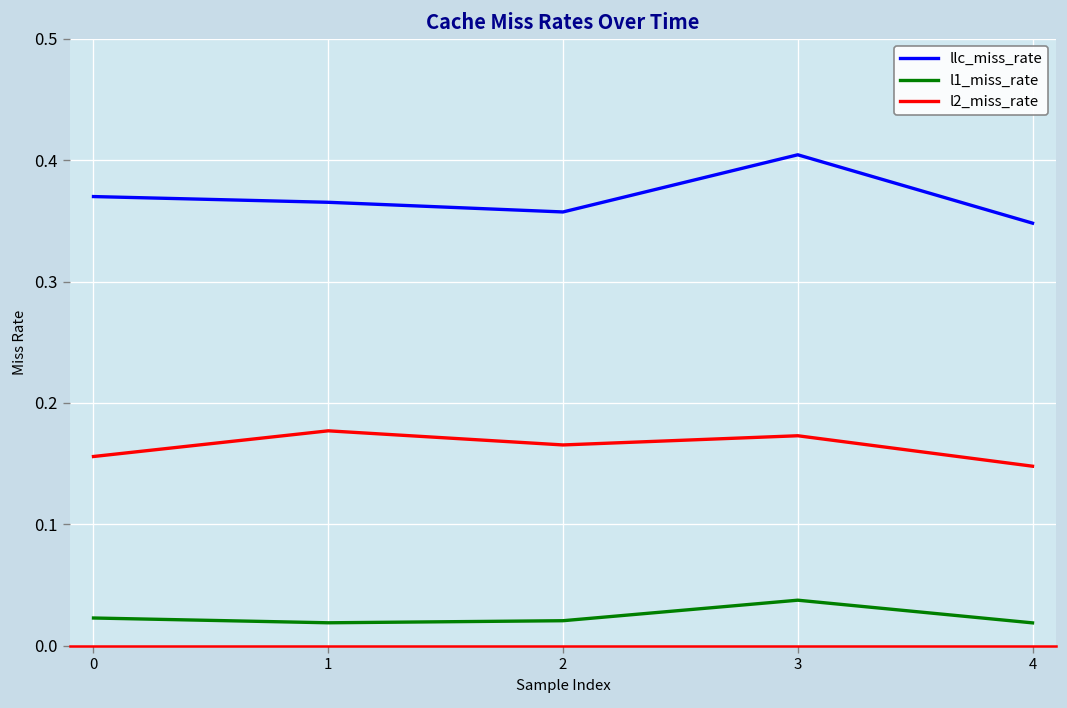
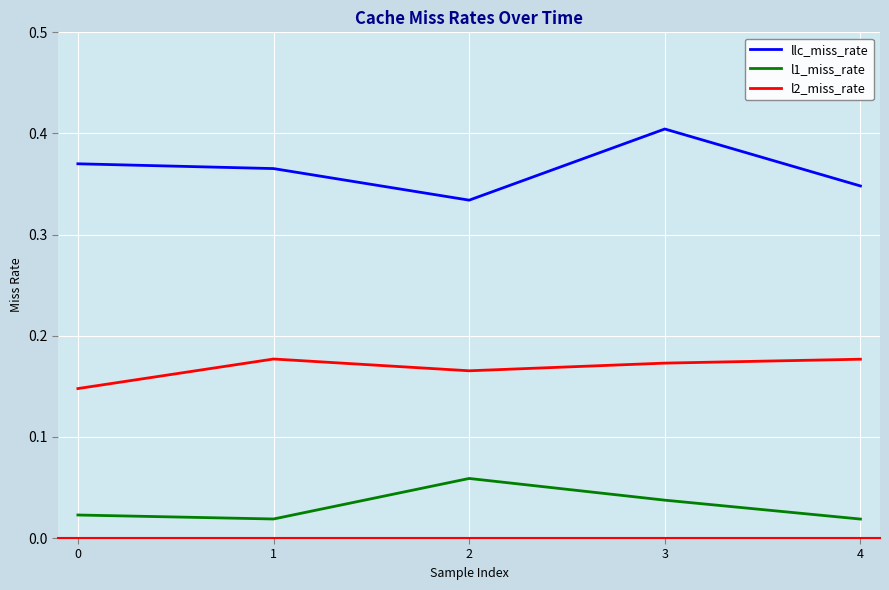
l2_miss_rate, 0: 0.156 -> 0.148
llc_miss_rate, 2: 0.357 -> 0.334
l1_miss_rate, 2: 0.021 -> 0.059
l2_miss_rate, 4: 0.148 -> 0.177
